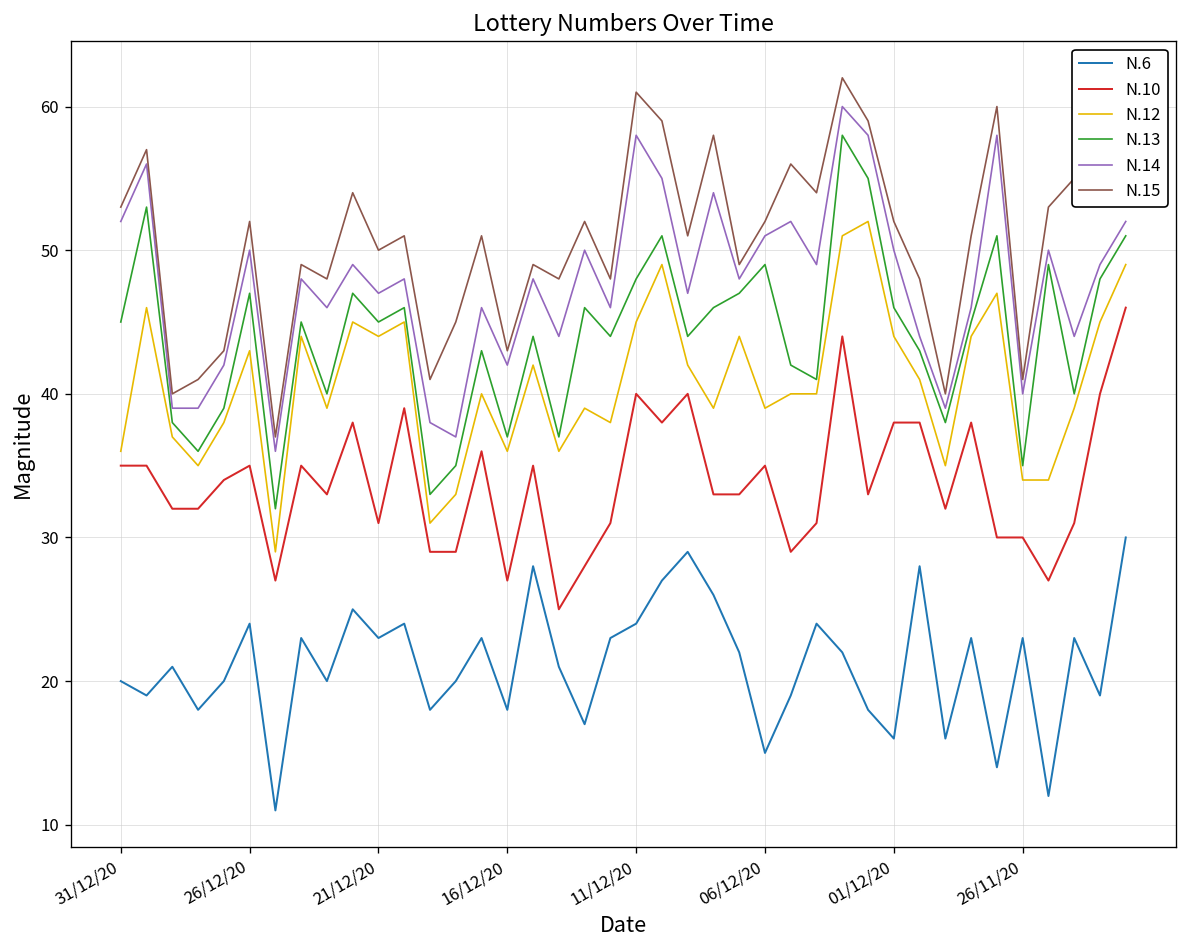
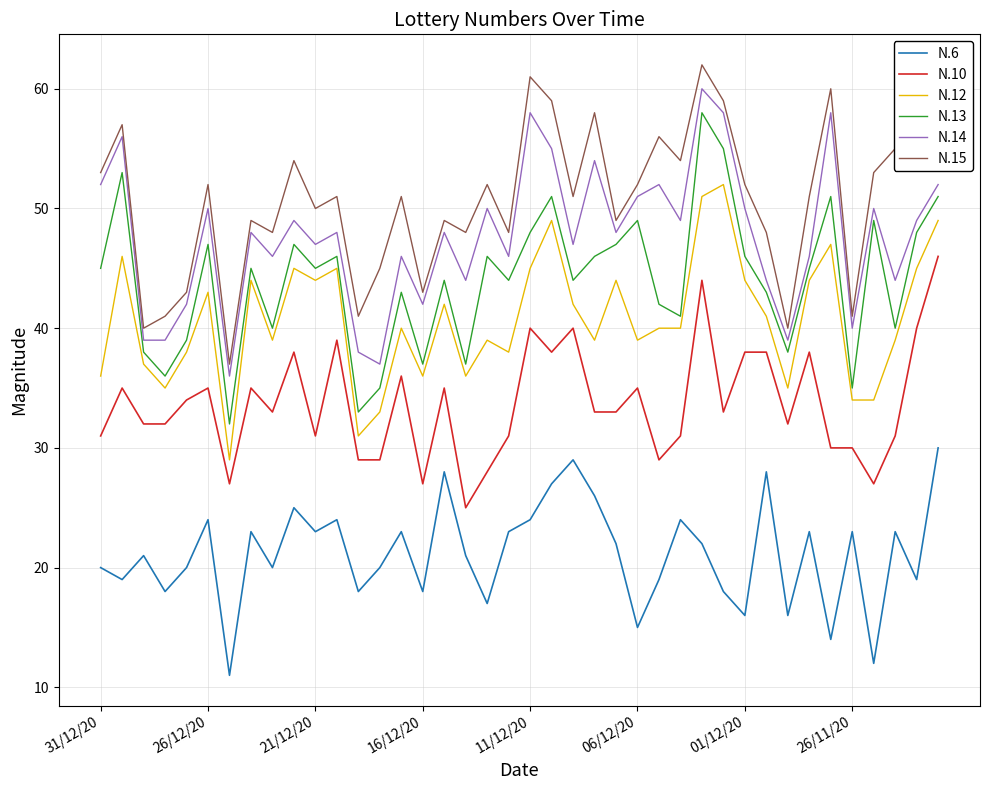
N.10, 31/12/20: 35 -> 31
